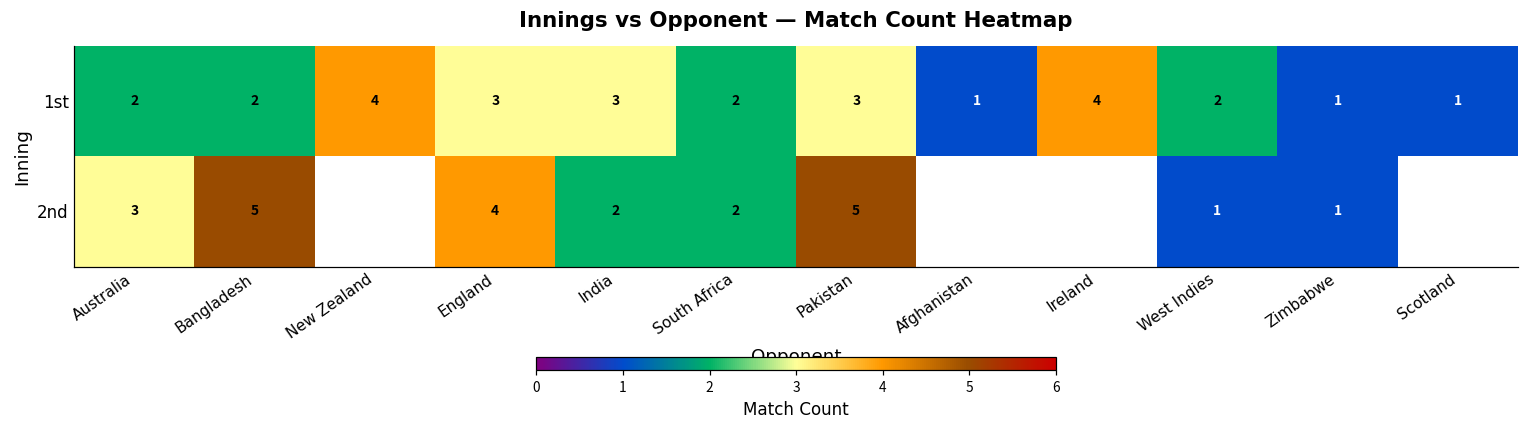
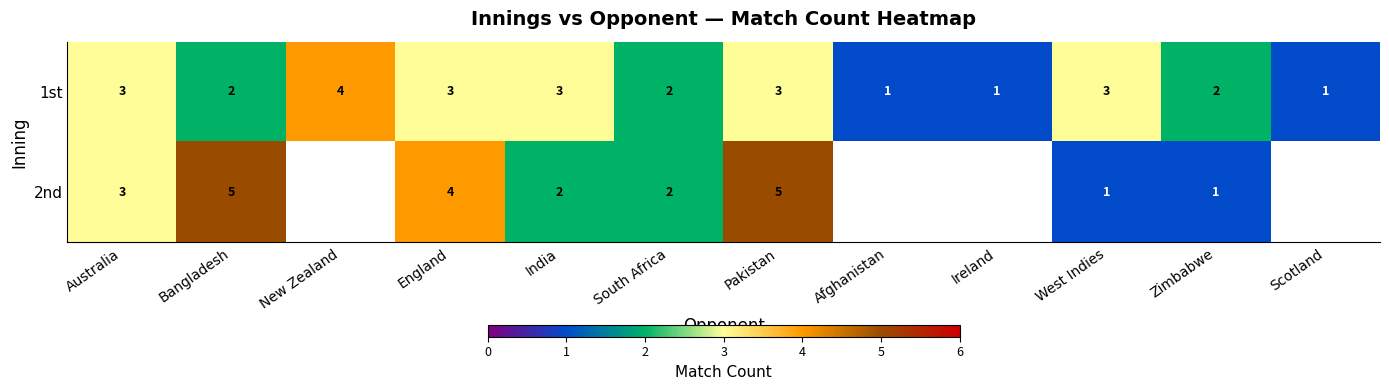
1st, Australia: 2 -> 3
1st, Ireland: 4 -> 1
1st, West Indies: 2 -> 3
1st, Zimbabwe: 1 -> 2
